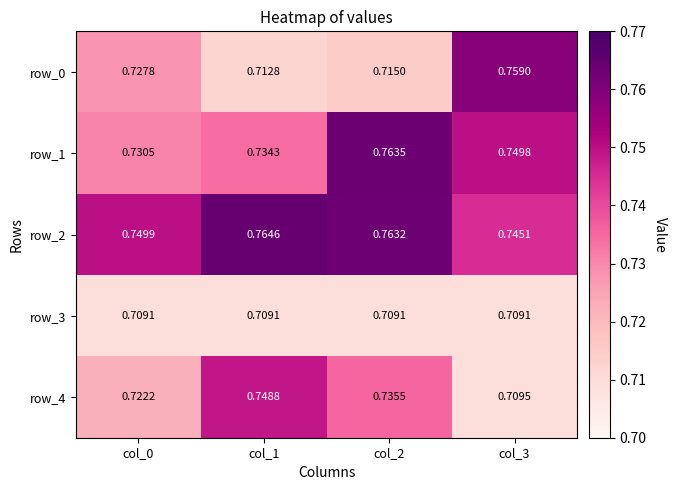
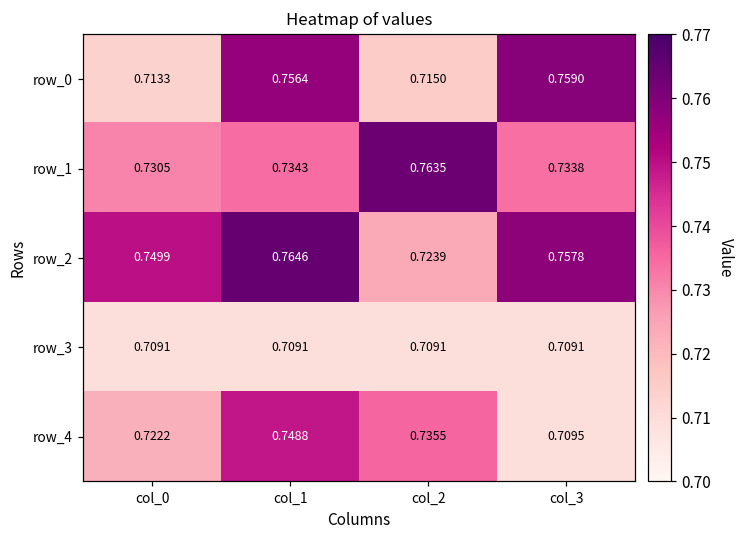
row_0, col_0: 0.7278 -> 0.7133
row_0, col_1: 0.7128 -> 0.7564
row_1, col_3: 0.7498 -> 0.7338
row_2, col_2: 0.7632 -> 0.7239
row_2, col_3: 0.7451 -> 0.7578
